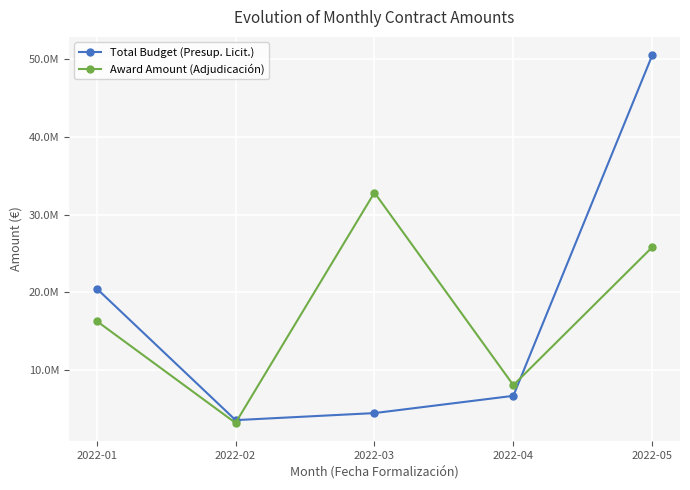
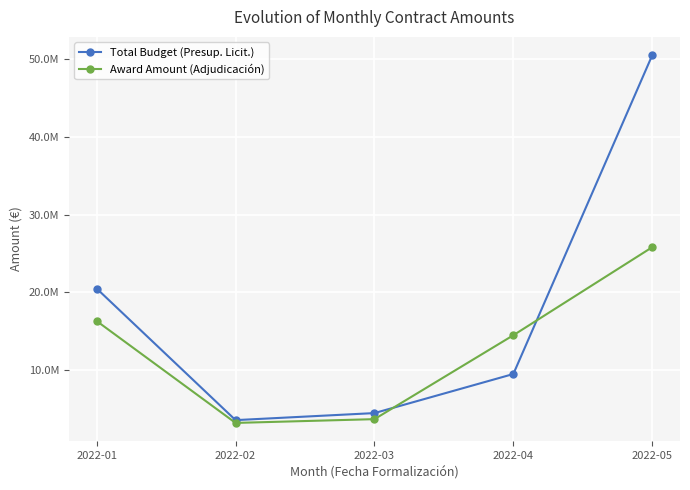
Award Amount (Adjudicación), 2022-03: 33000000 -> 4000000
Total Budget (Presup. Licit.), 2022-04: 7000000 -> 9000000
Award Amount (Adjudicación), 2022-04: 8000000 -> 14000000
